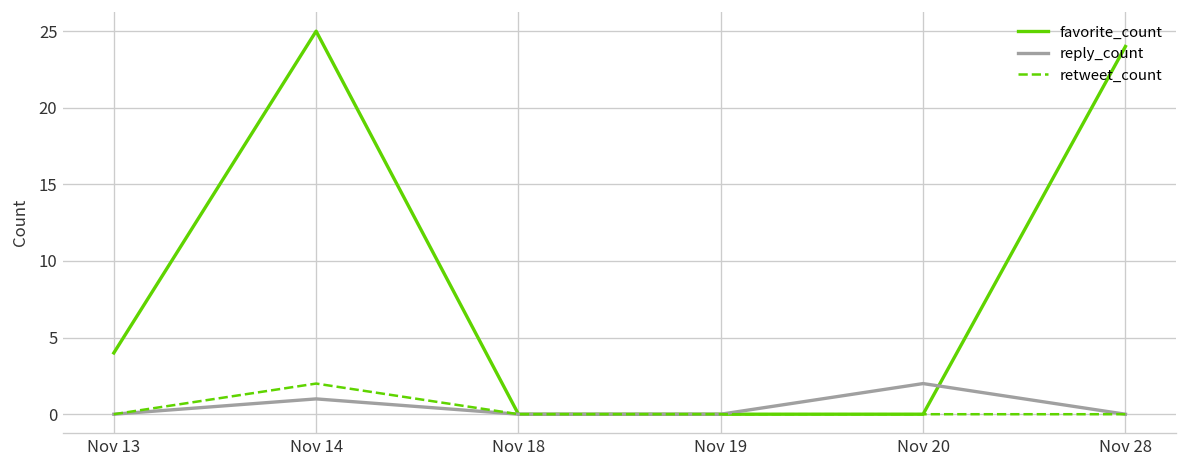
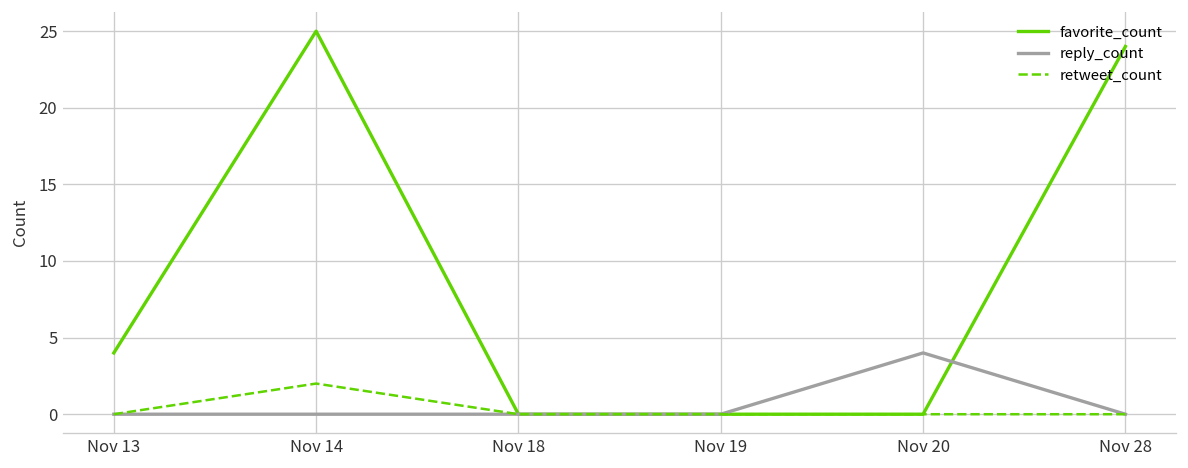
reply_count, Nov 14: 1 -> 0
reply_count, Nov 20: 2 -> 4
